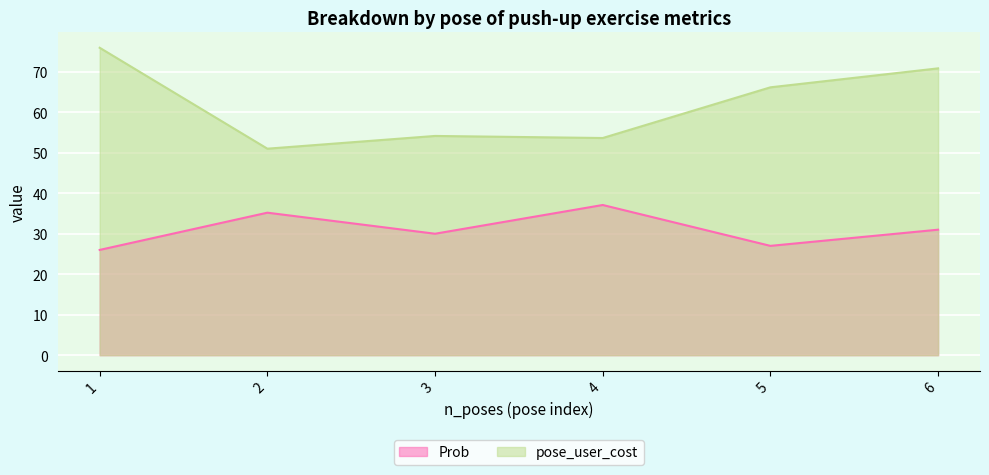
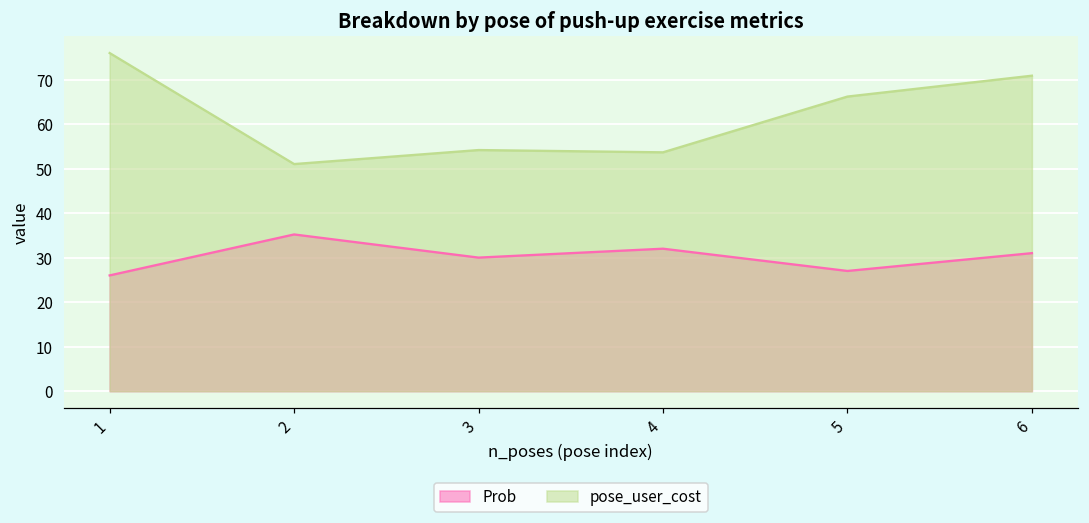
Prob, 4: 37 -> 32
